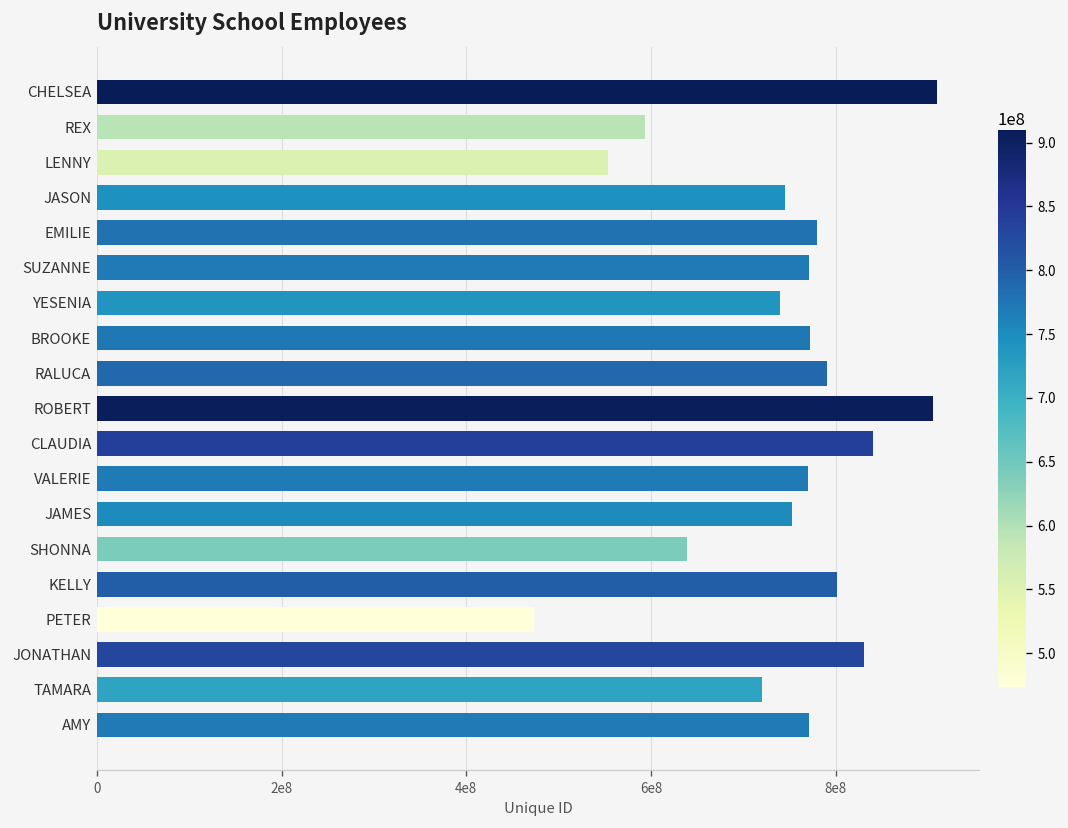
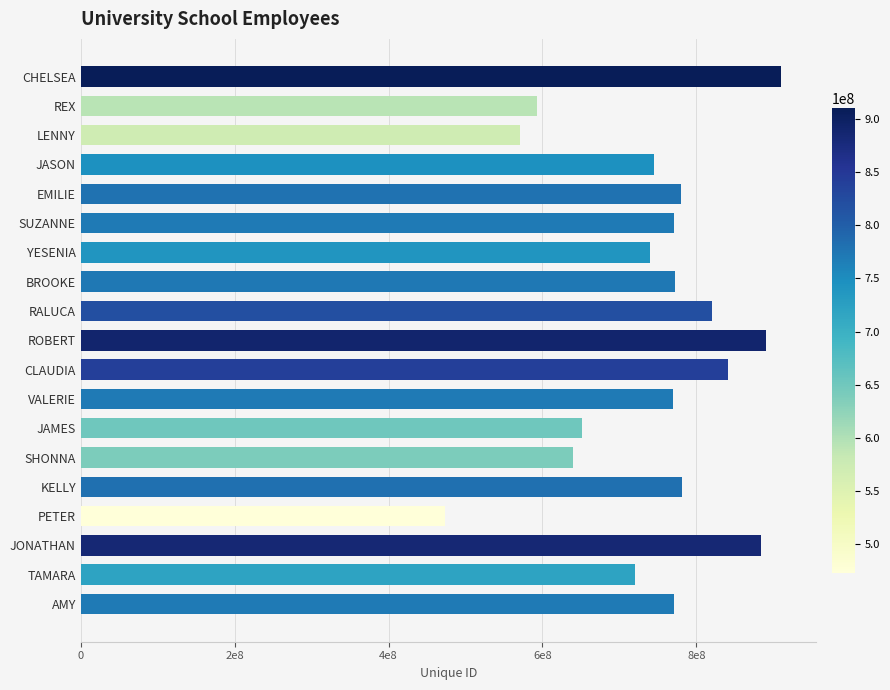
LENNY: 550000000 -> 570000000
RALUCA: 790000000 -> 820000000
ROBERT: 910000000 -> 890000000
JAMES: 750000000 -> 650000000
KELLY: 800000000 -> 780000000
JONATHAN: 830000000 -> 880000000
